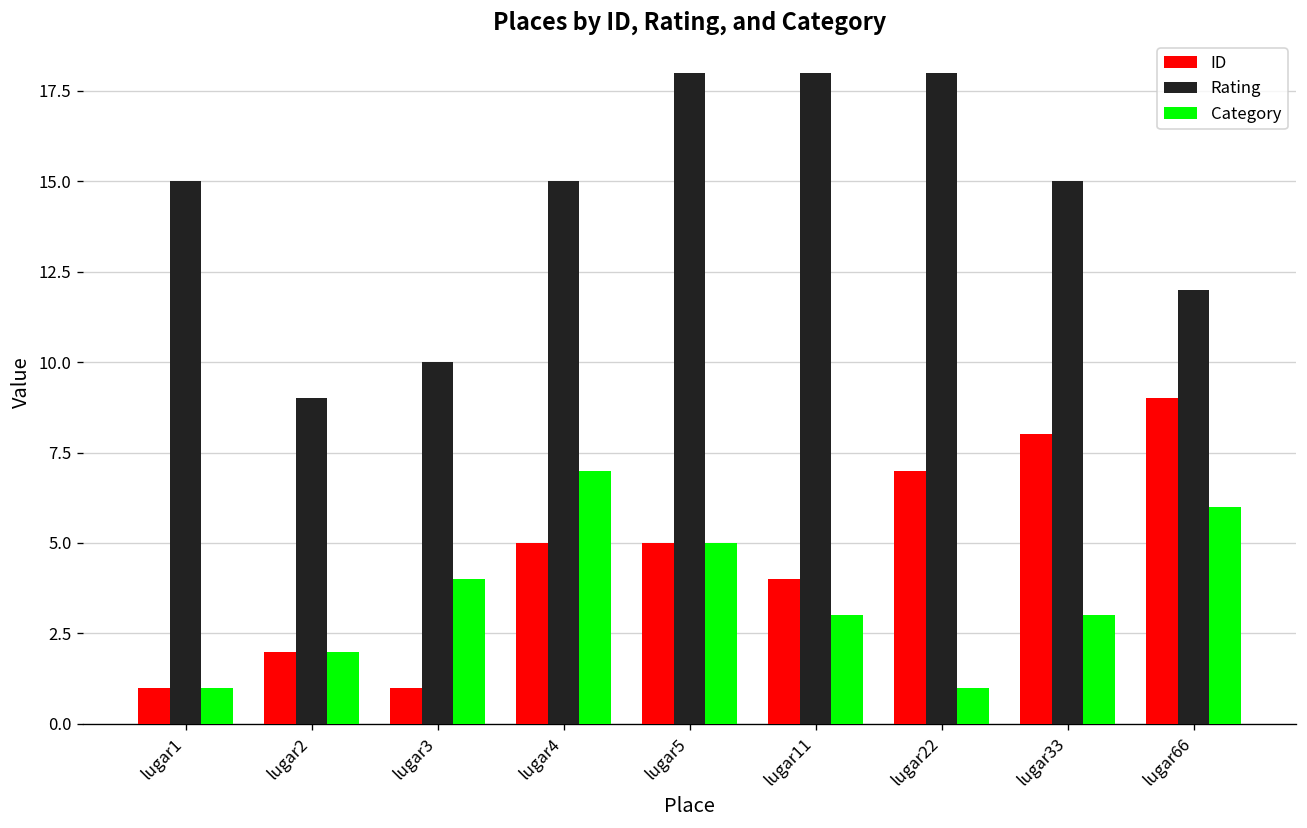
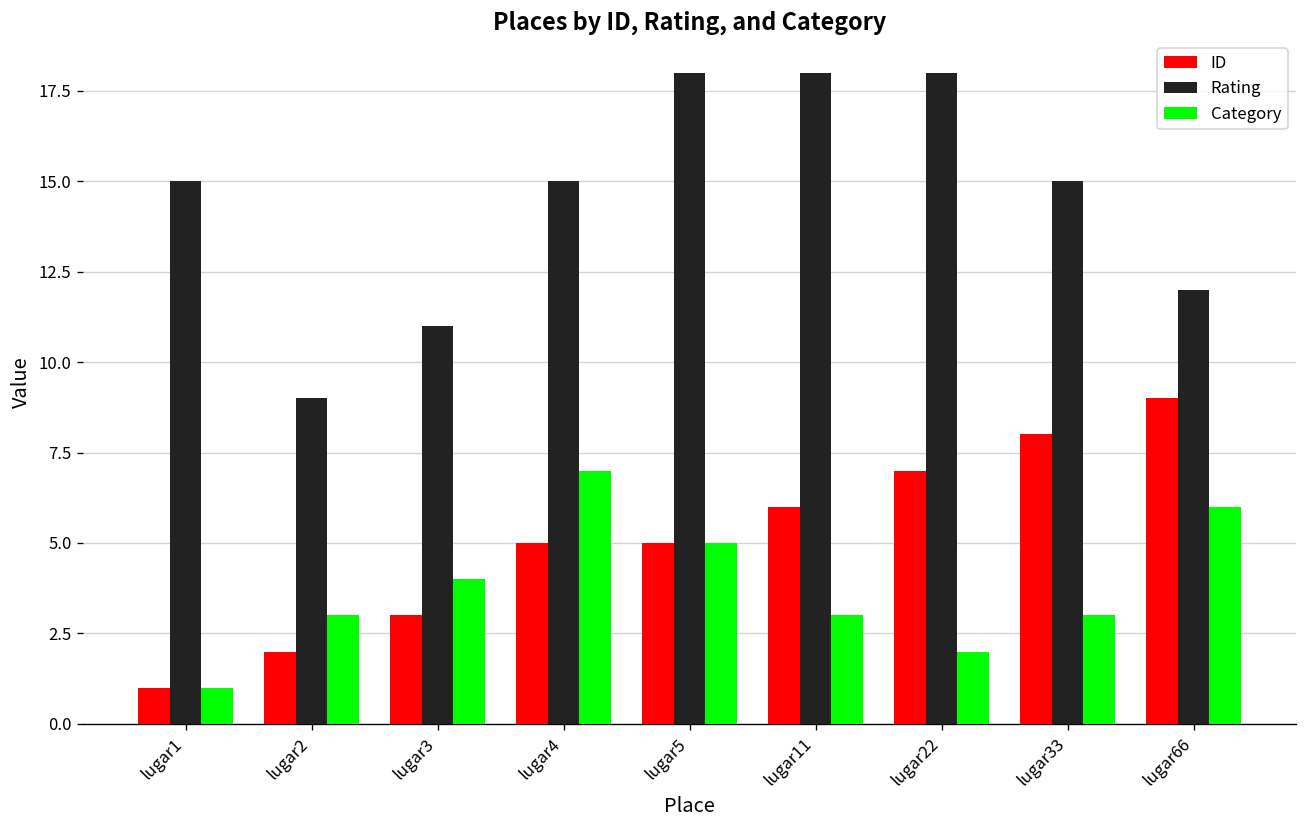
Category, lugar2: 2 -> 3
ID, lugar3: 1 -> 3
Rating, lugar3: 10 -> 11
ID, lugar11: 4 -> 6
Category, lugar22: 1 -> 2
